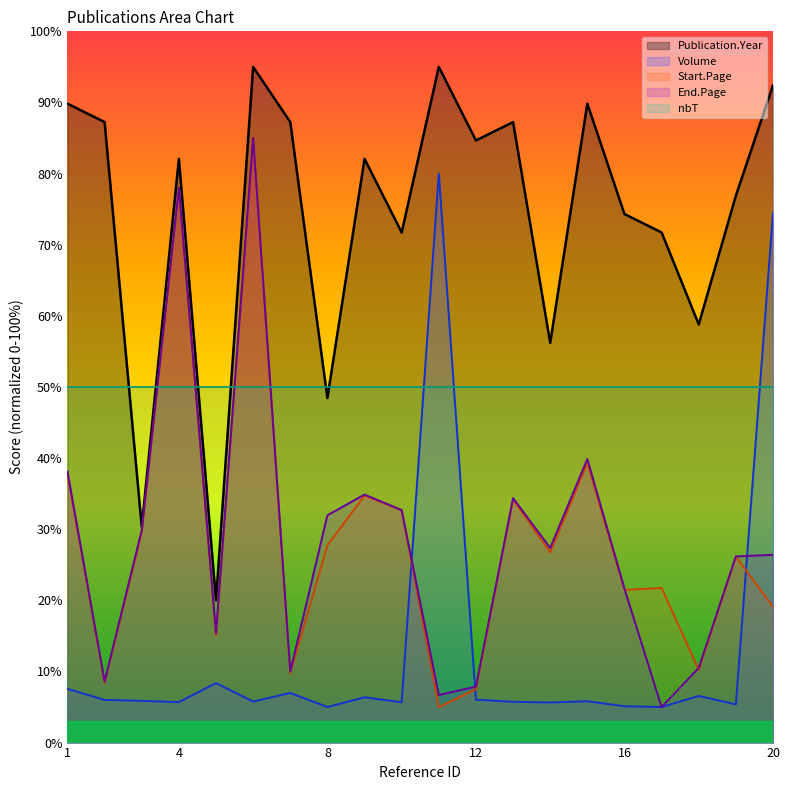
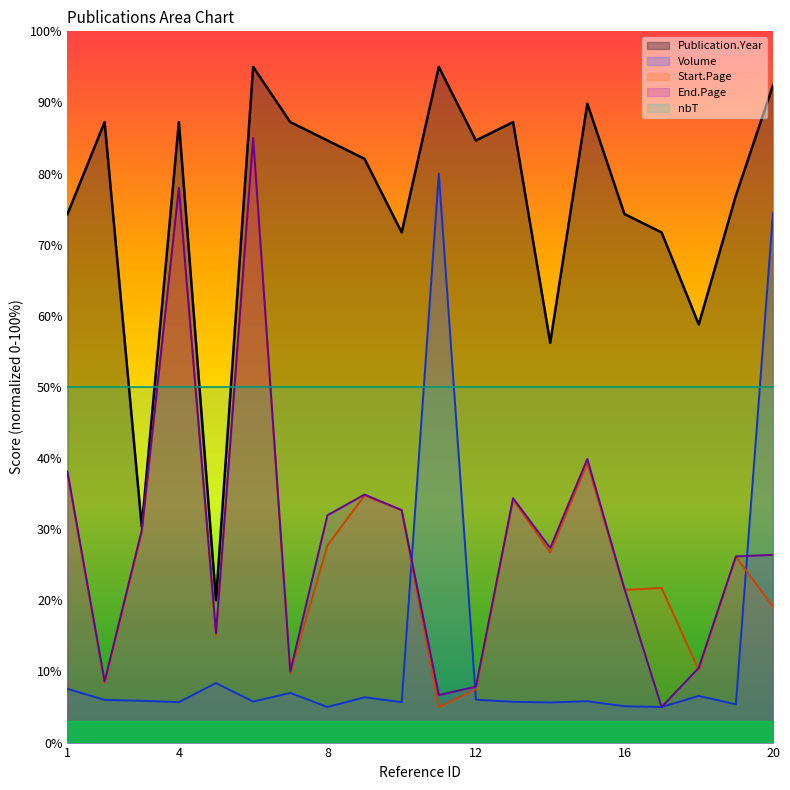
Publication.Year, 1: 90% -> 74%
Publication.Year, 4: 82% -> 87%
Publication.Year, 8: 48% -> 85%
